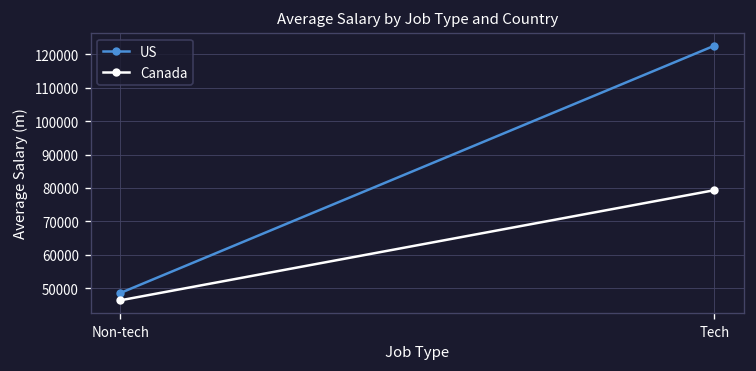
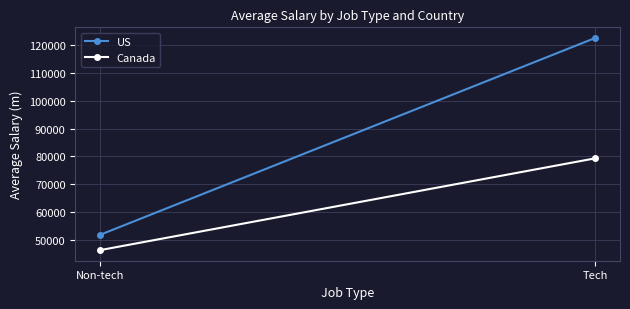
US, Non-tech: 48000 -> 52000
